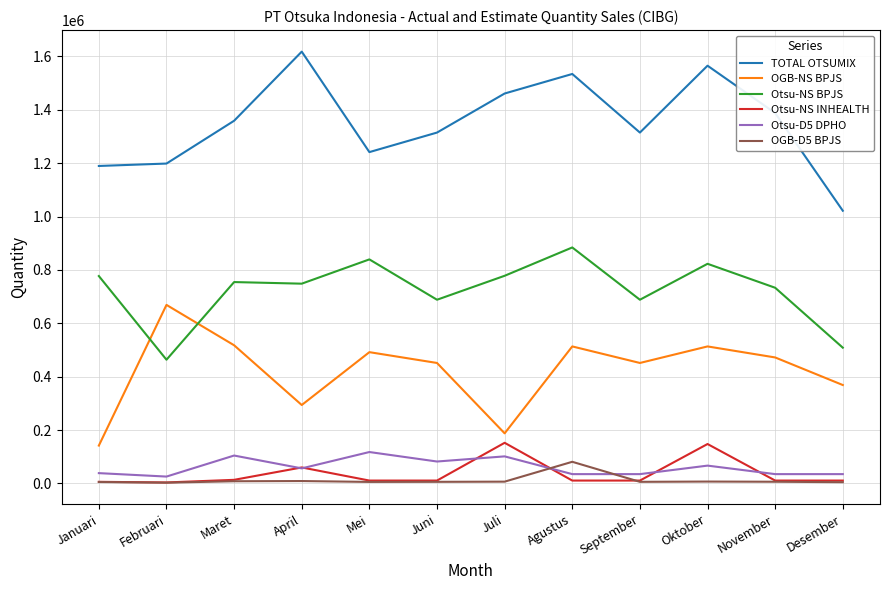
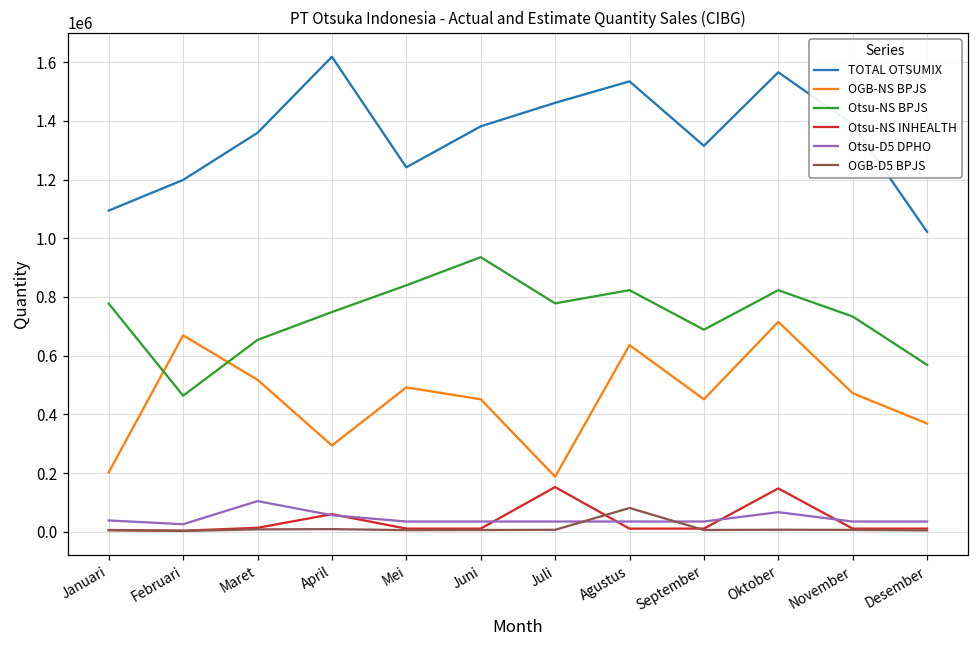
TOTAL OTSUMIX, Januari: 1190000 -> 1090000
OGB-NS BPJS, Januari: 140000 -> 200000
Otsu-NS BPJS, Maret: 750000 -> 650000
Otsu-D5 DPHO, Mei: 120000 -> 30000
TOTAL OTSUMIX, Juni: 1310000 -> 1380000
Otsu-NS BPJS, Juni: 690000 -> 940000
Otsu-D5 DPHO, Juni: 80000 -> 30000
Otsu-D5 DPHO, Juli: 100000 -> 30000
OGB-NS BPJS, Agustus: 510000 -> 640000
Otsu-NS BPJS, Agustus: 880000 -> 820000
OGB-NS BPJS, Oktober: 510000 -> 710000
Otsu-NS BPJS, Desember: 510000 -> 570000
